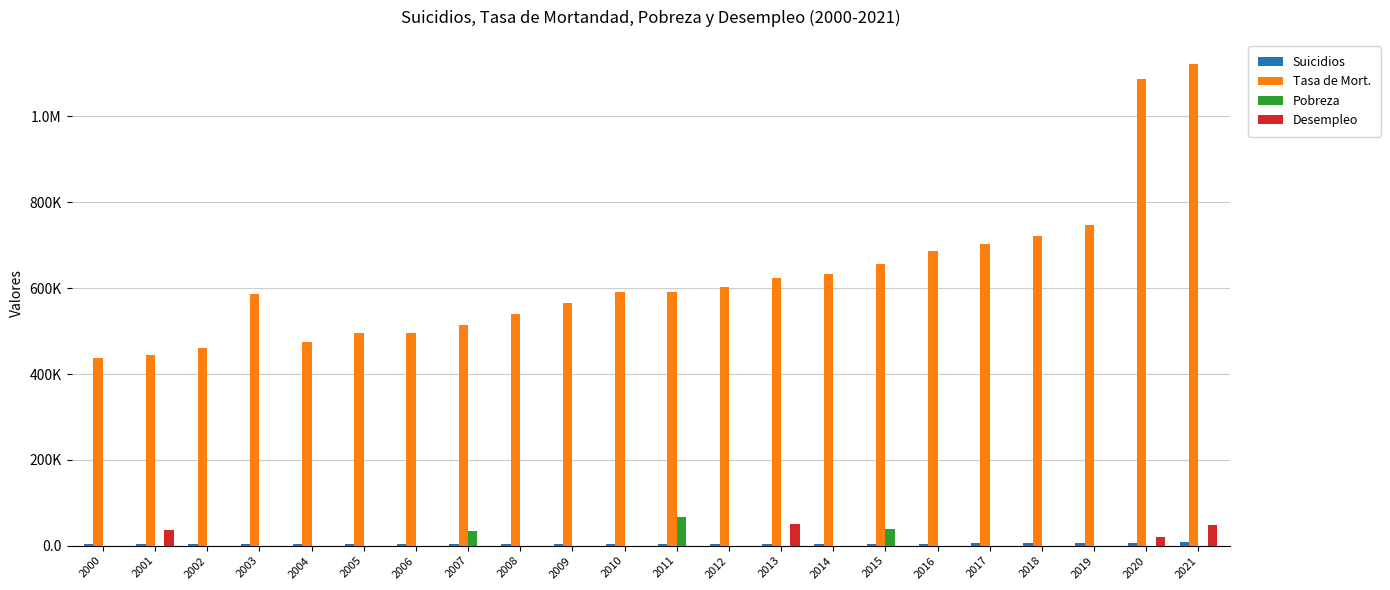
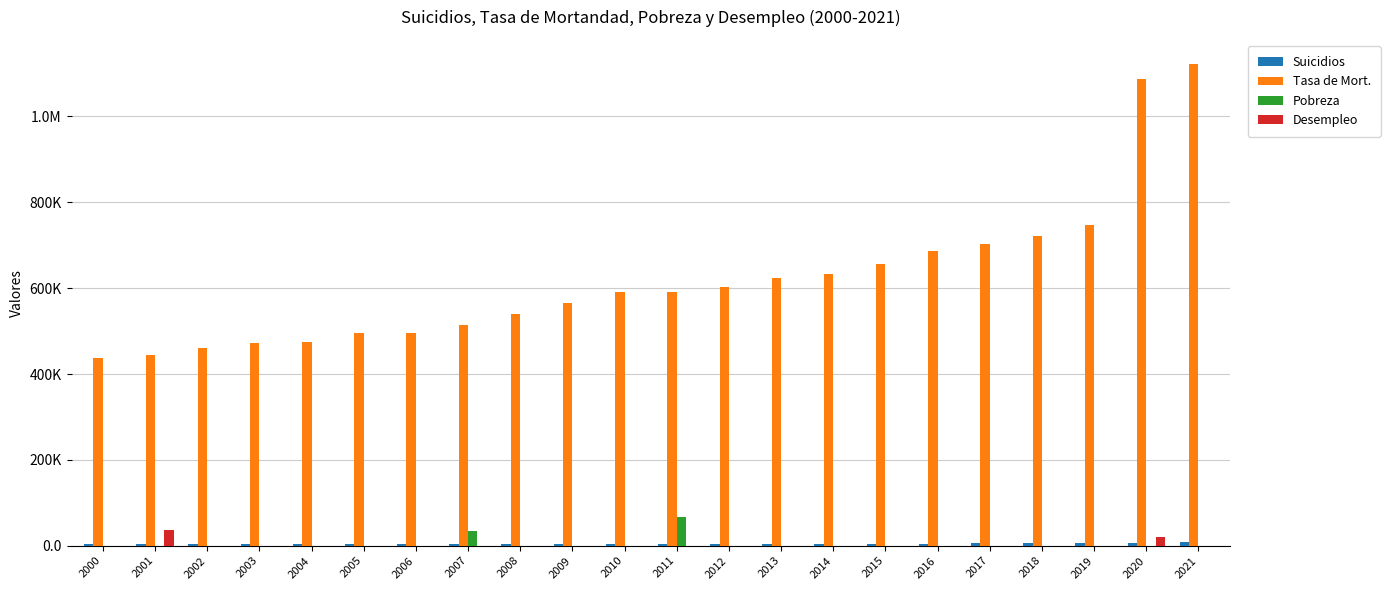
Tasa de Mort., 2003: 590000 -> 470000
Desempleo, 2013: 50000 -> 0
Pobreza, 2015: 40000 -> 0
Desempleo, 2021: 50000 -> 0
